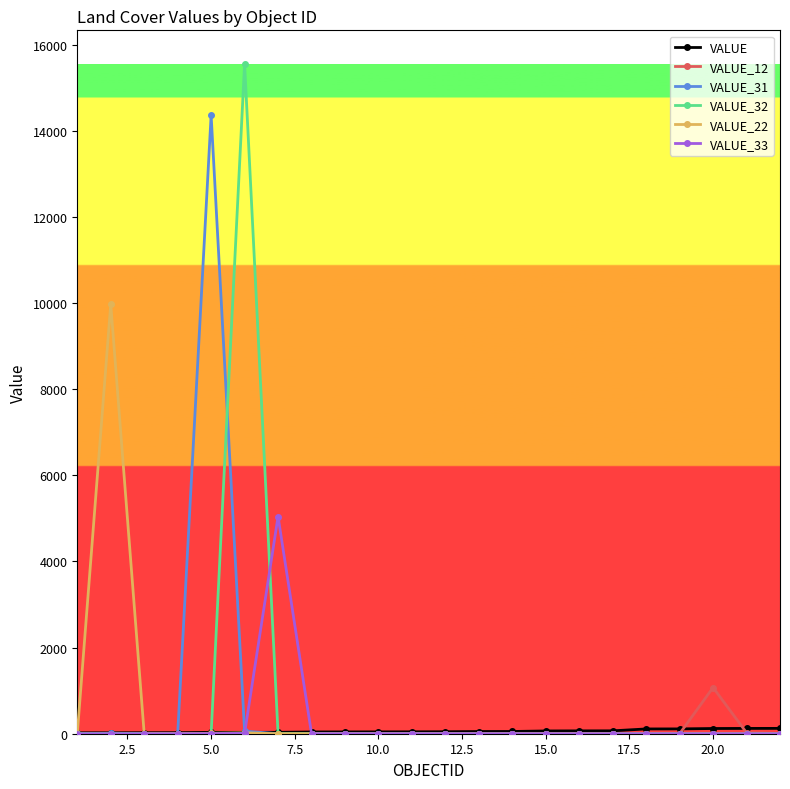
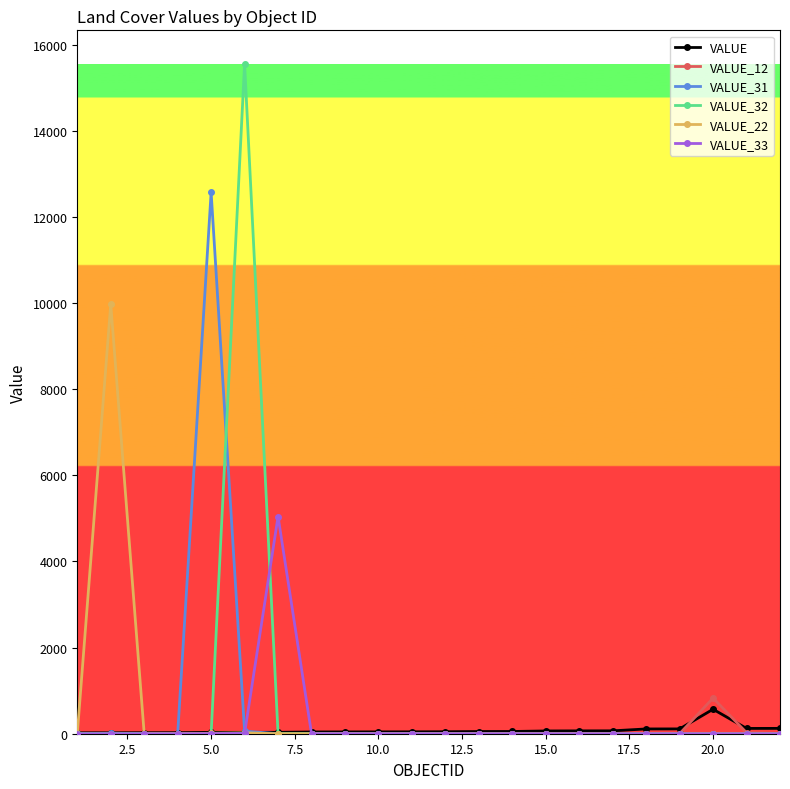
VALUE_31, 5.0: 14400 -> 12600
VALUE, 20.0: 100 -> 600
VALUE_12, 20.0: 1100 -> 800
